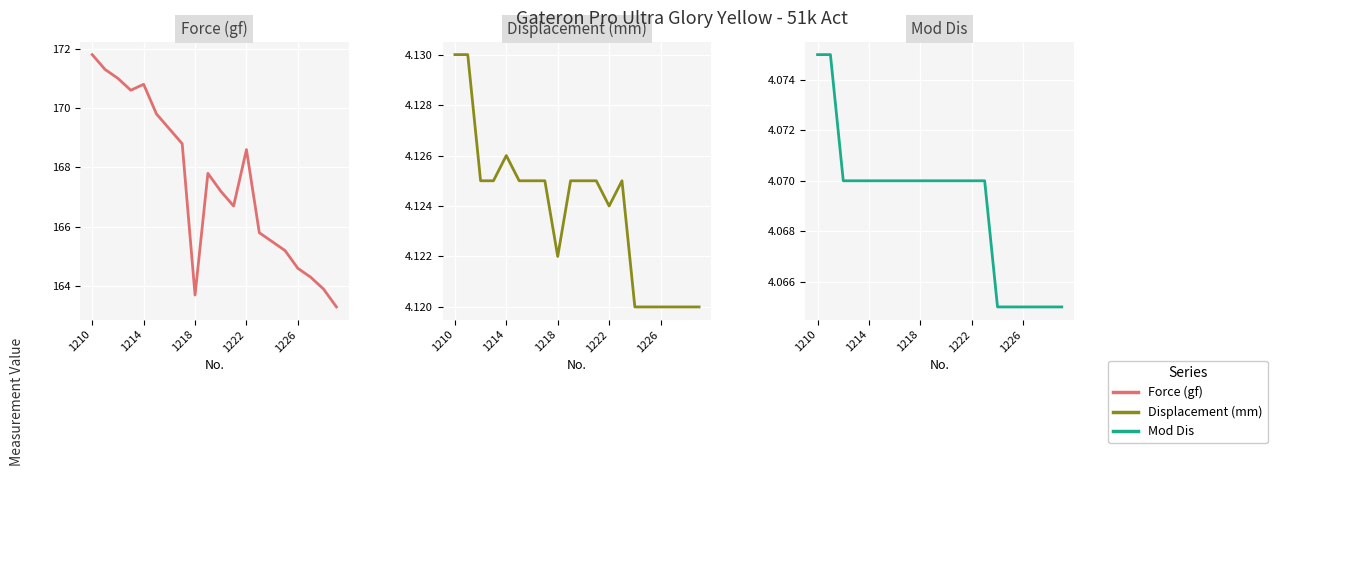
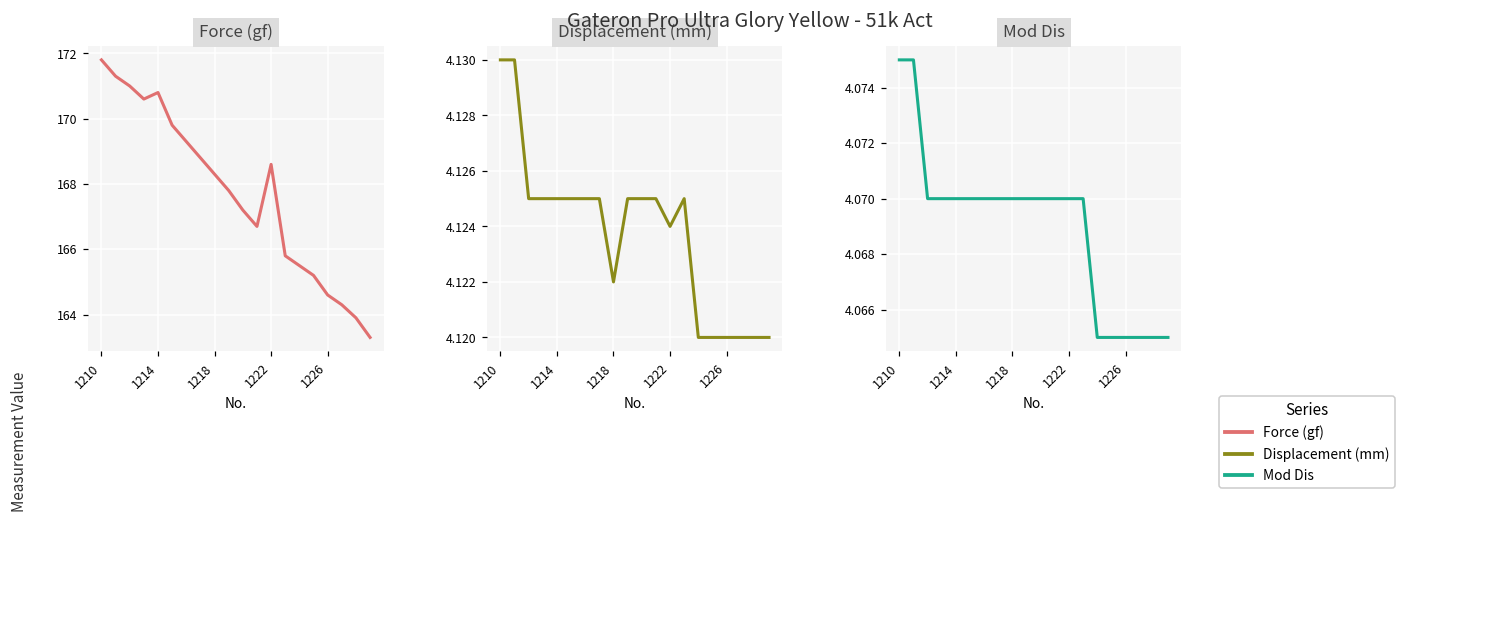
Force (gf), 1218: 163.7 -> 168.3
Displacement (mm), 1214: 4.126 -> 4.125
